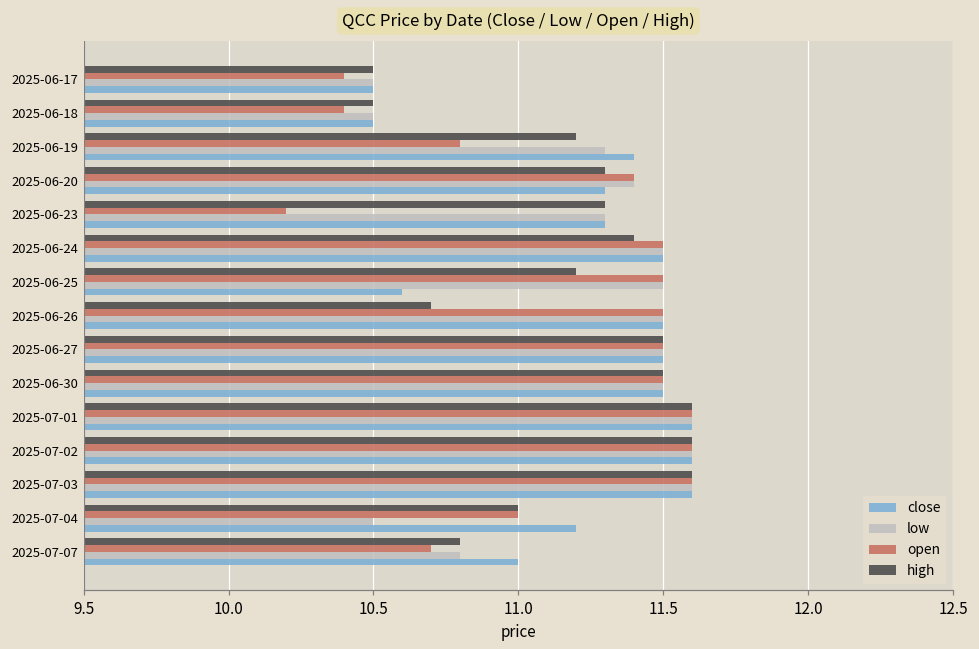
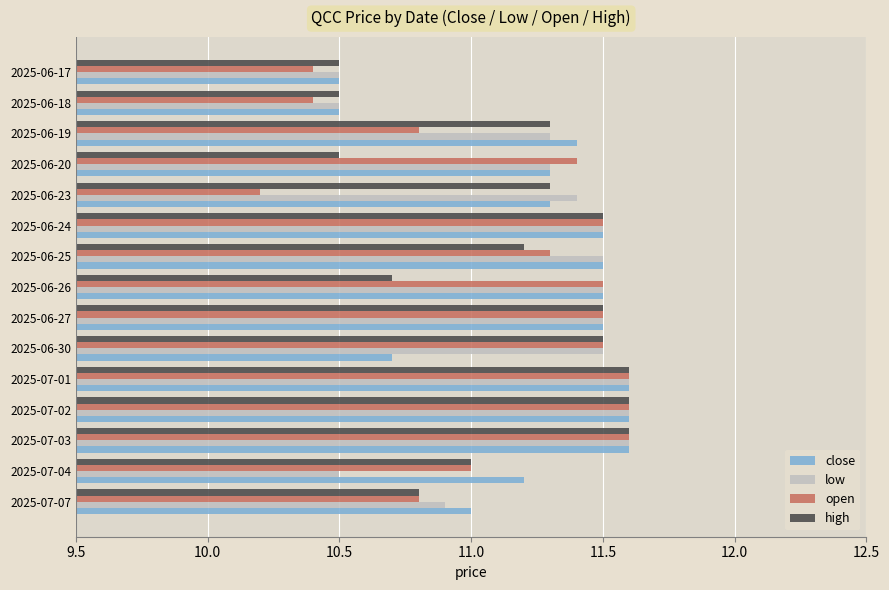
high, 2025-06-19: 11.2 -> 11.3
high, 2025-06-20: 11.3 -> 10.5
low, 2025-06-20: 11.4 -> 11.3
low, 2025-06-23: 11.3 -> 11.4
high, 2025-06-24: 11.4 -> 11.5
open, 2025-06-25: 11.5 -> 11.3
close, 2025-06-25: 10.6 -> 11.5
close, 2025-06-30: 11.5 -> 10.7
open, 2025-07-07: 10.7 -> 10.8
low, 2025-07-07: 10.8 -> 10.9
